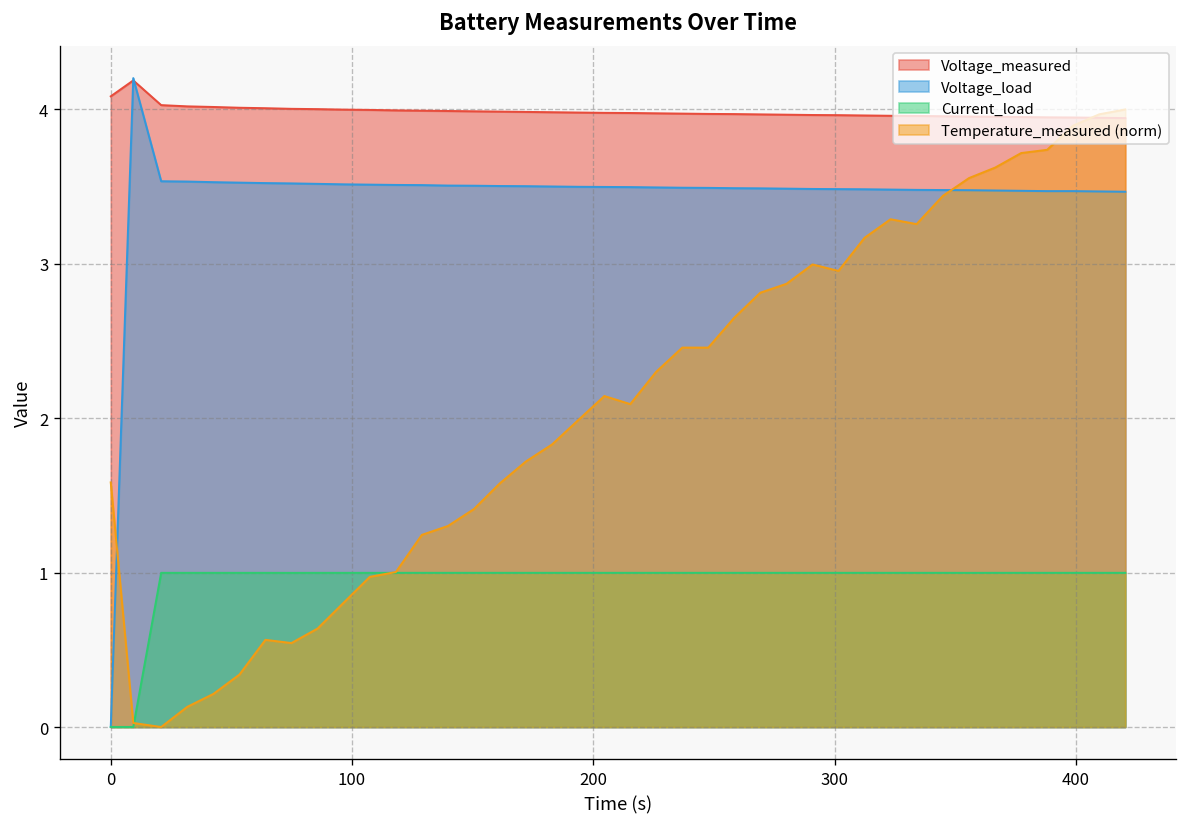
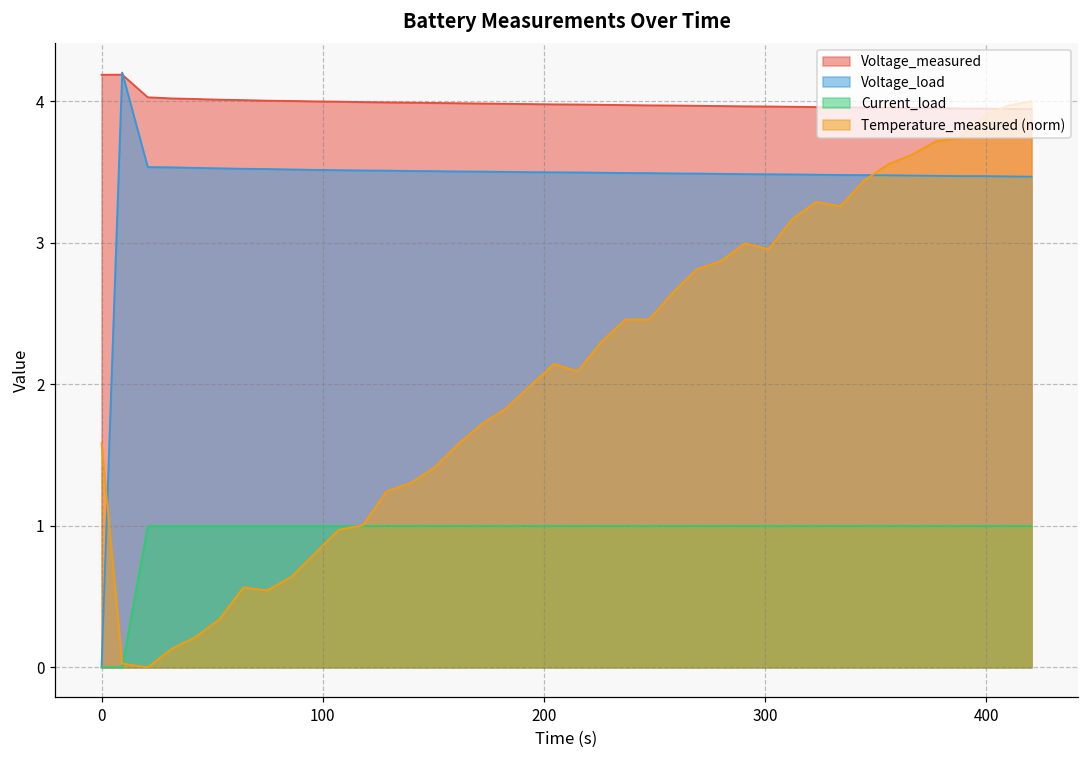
Voltage_measured, 0: 4.09 -> 4.19
